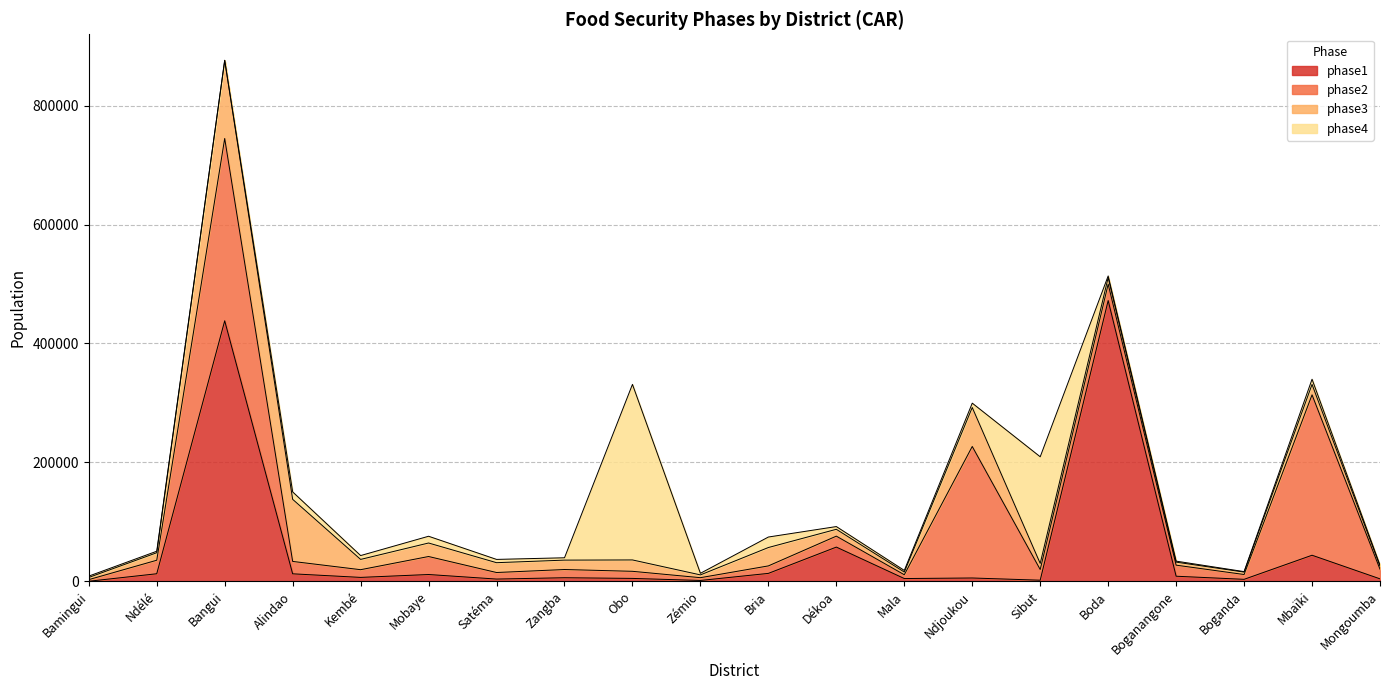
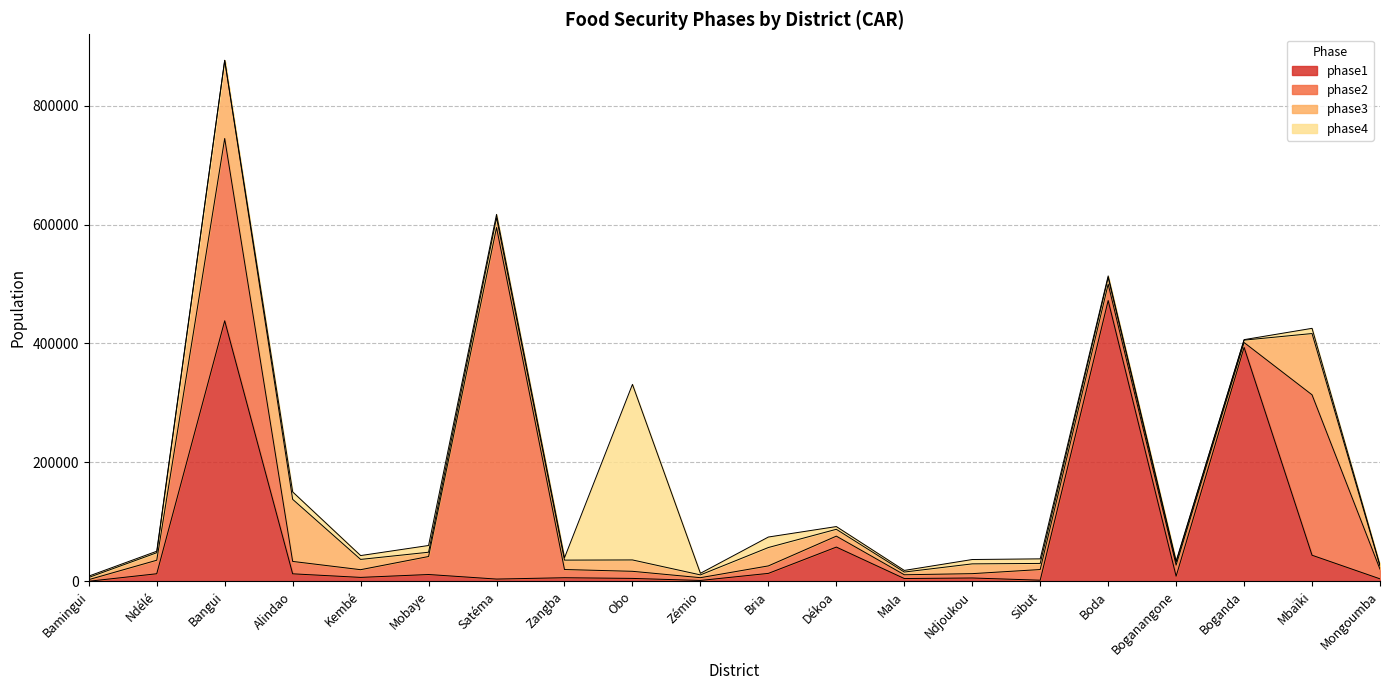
phase3, Mobaye: 20000 -> 10000
phase2, Satéma: 10000 -> 590000
phase2, Ndjoukou: 220000 -> 10000
phase3, Ndjoukou: 70000 -> 20000
phase4, Sibut: 180000 -> 10000
phase1, Boganda: 0 -> 390000
phase3, Mbaïki: 20000 -> 100000
